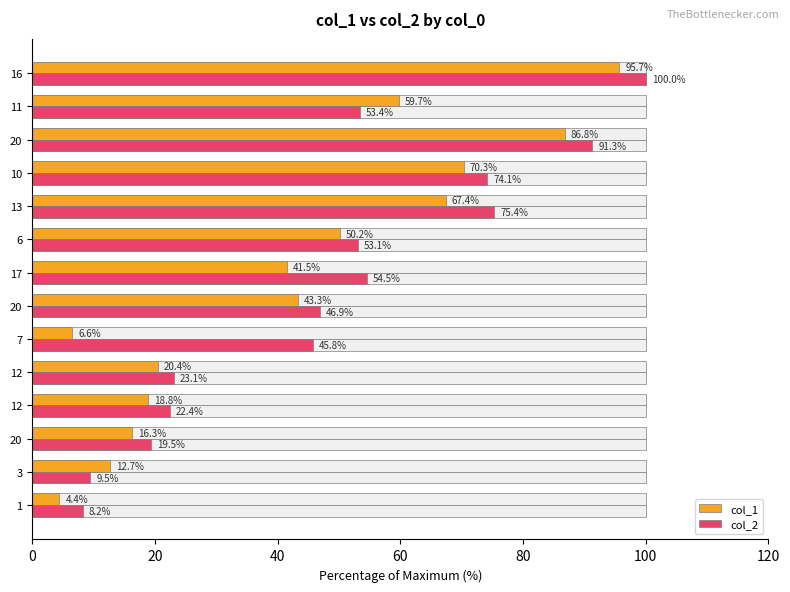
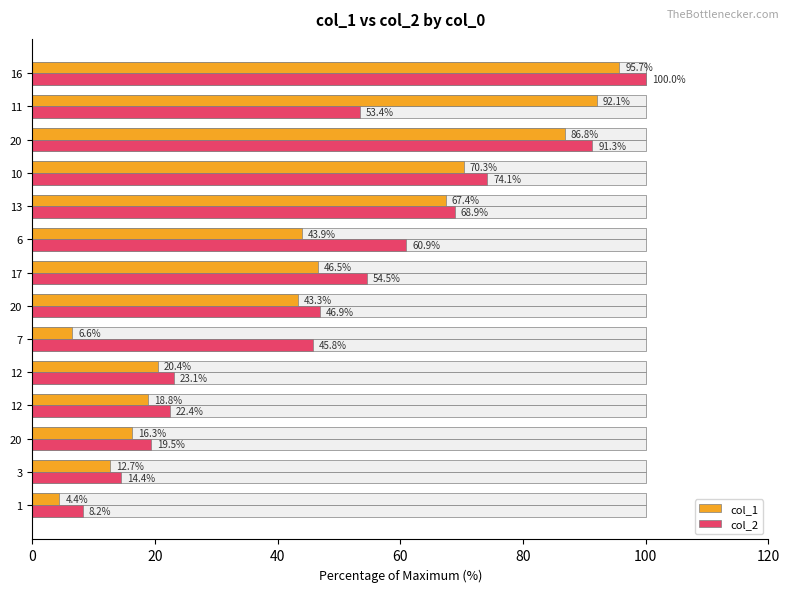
col_1, 11: 59.7% -> 92.1%
col_2, 13: 75.4% -> 68.9%
col_1, 6: 50.2% -> 43.9%
col_2, 6: 53.1% -> 60.9%
col_1, 17: 41.5% -> 46.5%
col_2, 3: 9.5% -> 14.4%
